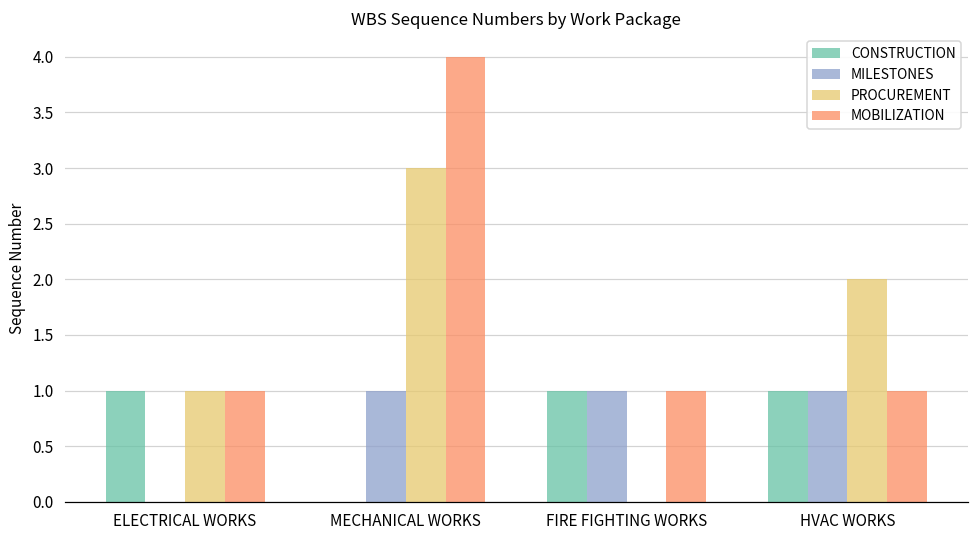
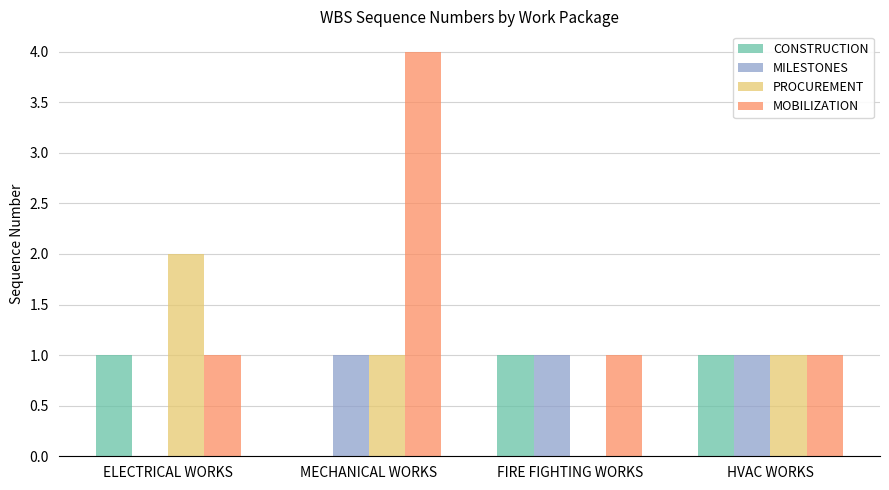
PROCUREMENT, ELECTRICAL WORKS: 1 -> 2
PROCUREMENT, MECHANICAL WORKS: 3 -> 1
PROCUREMENT, HVAC WORKS: 2 -> 1
